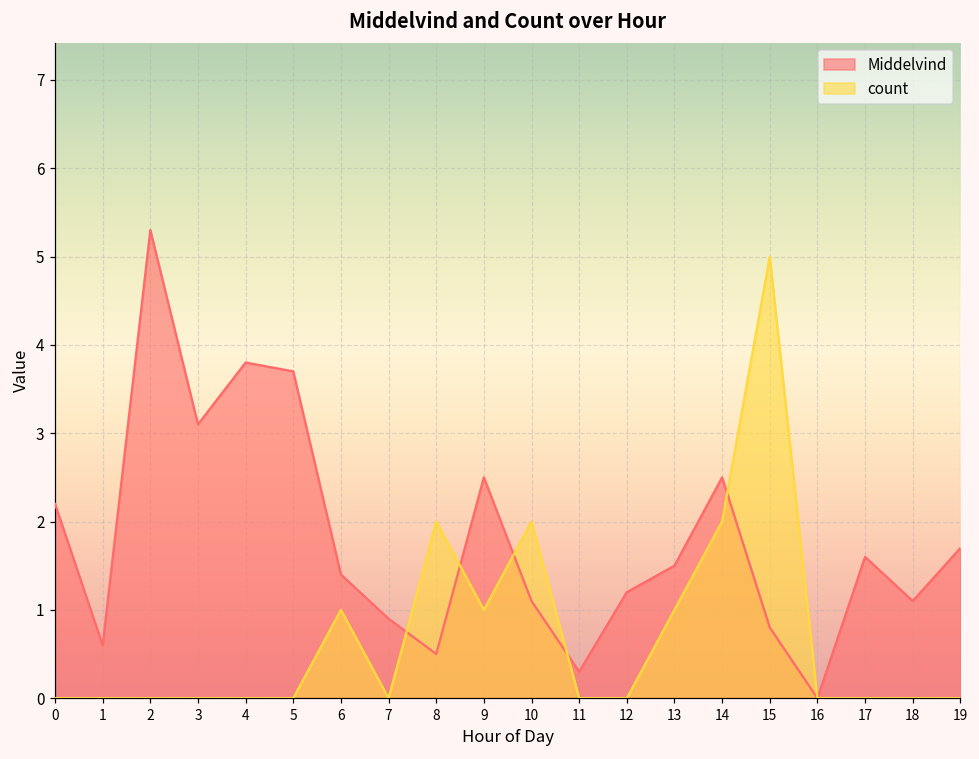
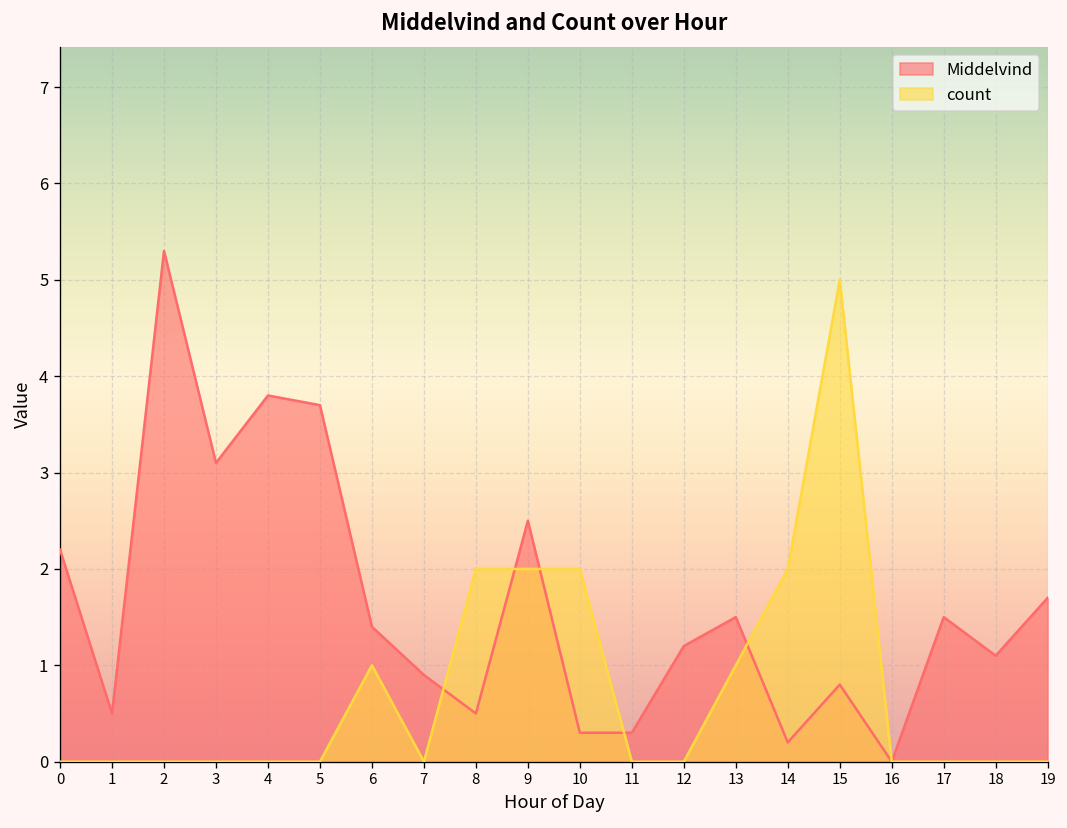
Middelvind, 1: 0.6 -> 0.5
count, 9: 1 -> 2
Middelvind, 10: 1.1 -> 0.3
Middelvind, 14: 2.5 -> 0.2
Middelvind, 17: 1.6 -> 1.5
